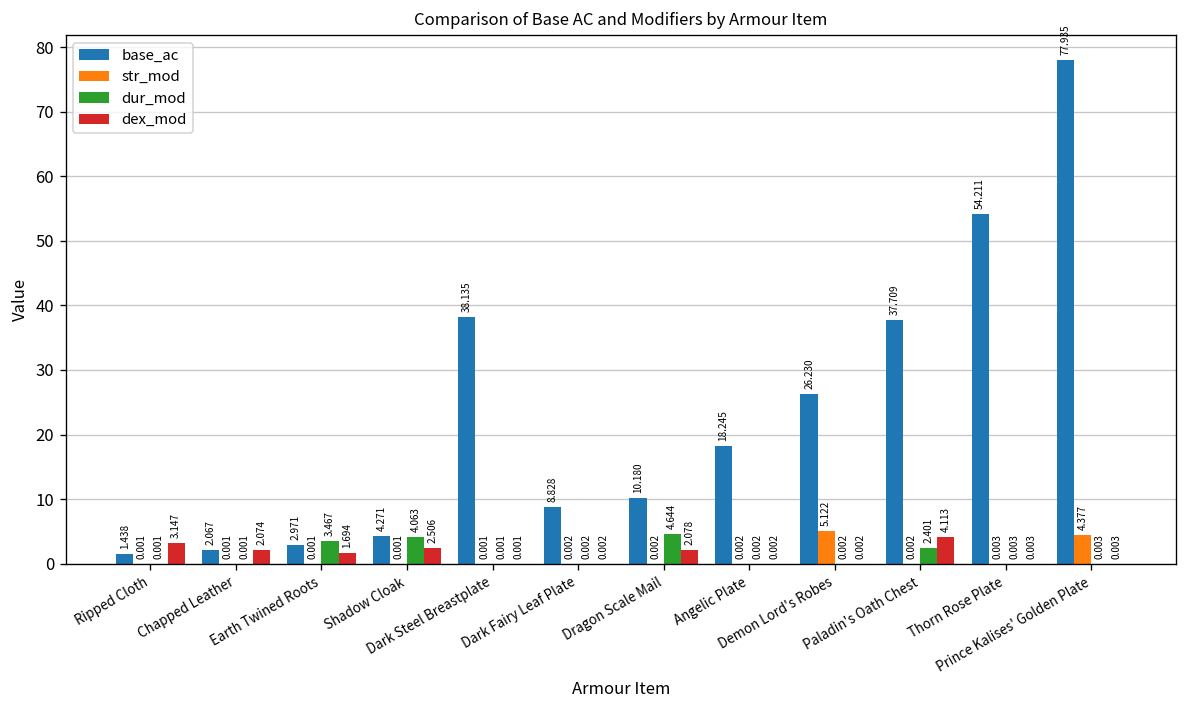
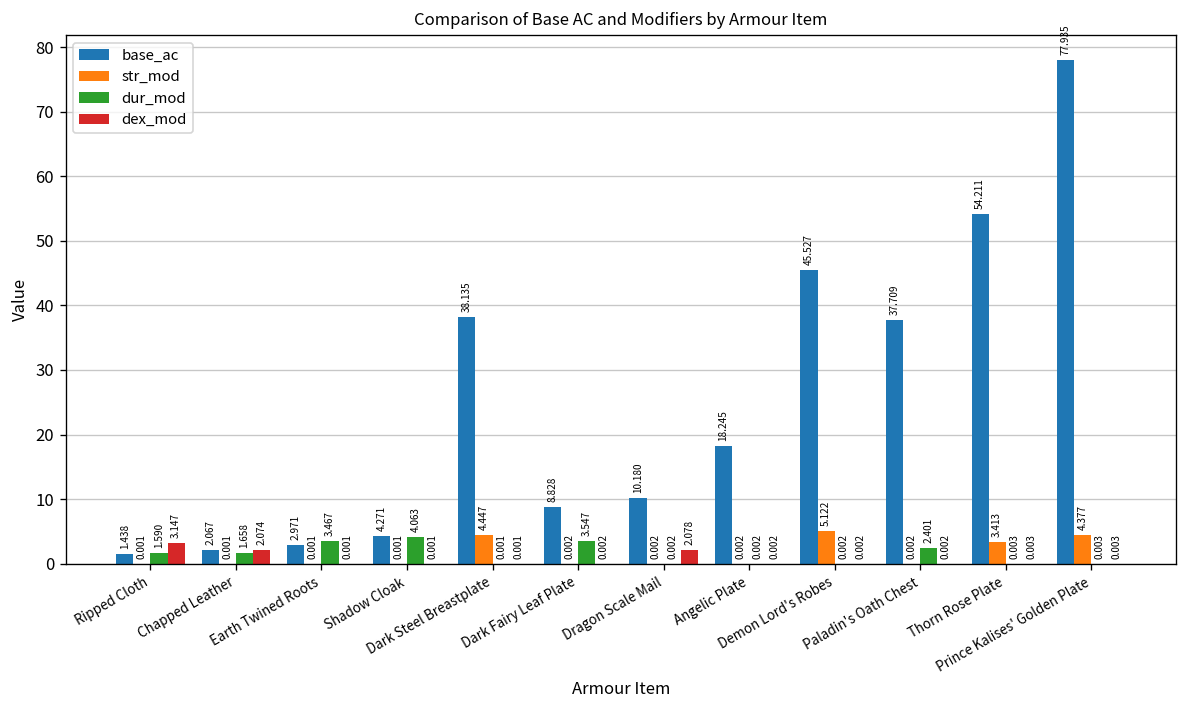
dur_mod, Ripped Cloth: 0.001 -> 1.590
dur_mod, Chapped Leather: 0.001 -> 1.658
dex_mod, Earth Twined Roots: 1.694 -> 0.001
dex_mod, Shadow Cloak: 2.506 -> 0.001
str_mod, Dark Steel Breastplate: 0.001 -> 4.447
dur_mod, Dark Fairy Leaf Plate: 0.002 -> 3.547
dur_mod, Dragon Scale Mail: 4.644 -> 0.002
base_ac, Demon Lord's Robes: 26.230 -> 45.527
dex_mod, Paladin's Oath Chest: 4.113 -> 0.002
str_mod, Thorn Rose Plate: 0.003 -> 3.413
